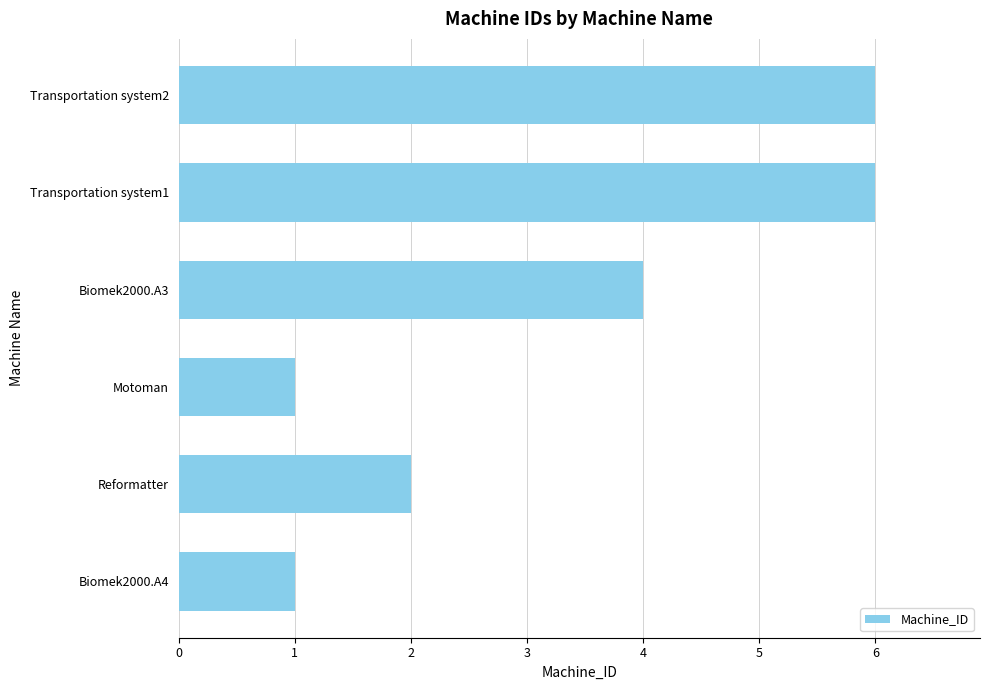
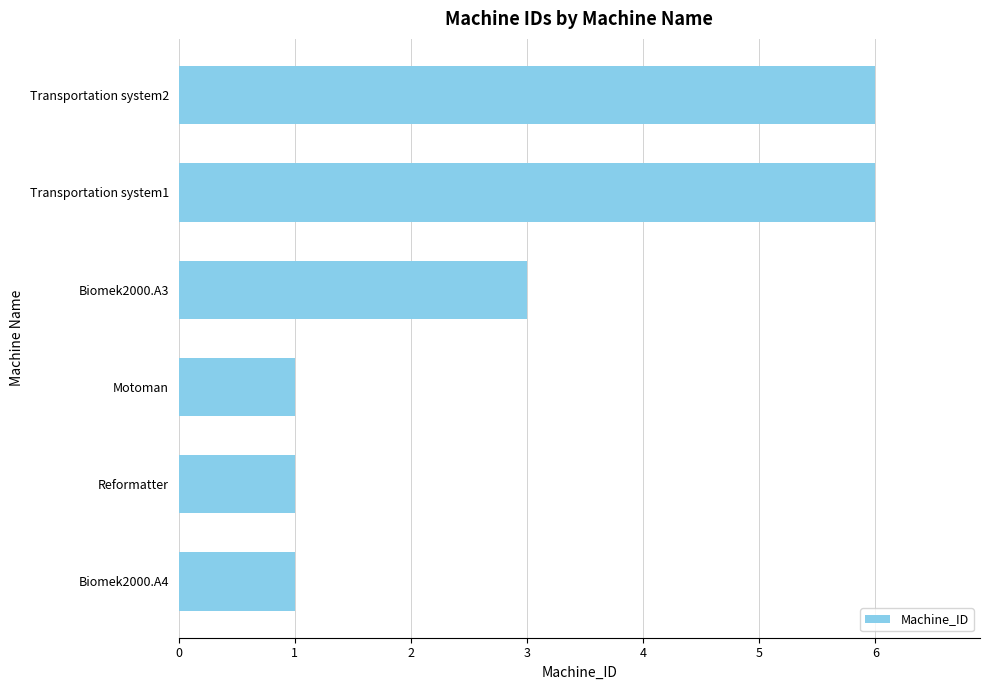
Biomek2000.A3: 4 -> 3
Reformatter: 2 -> 1
